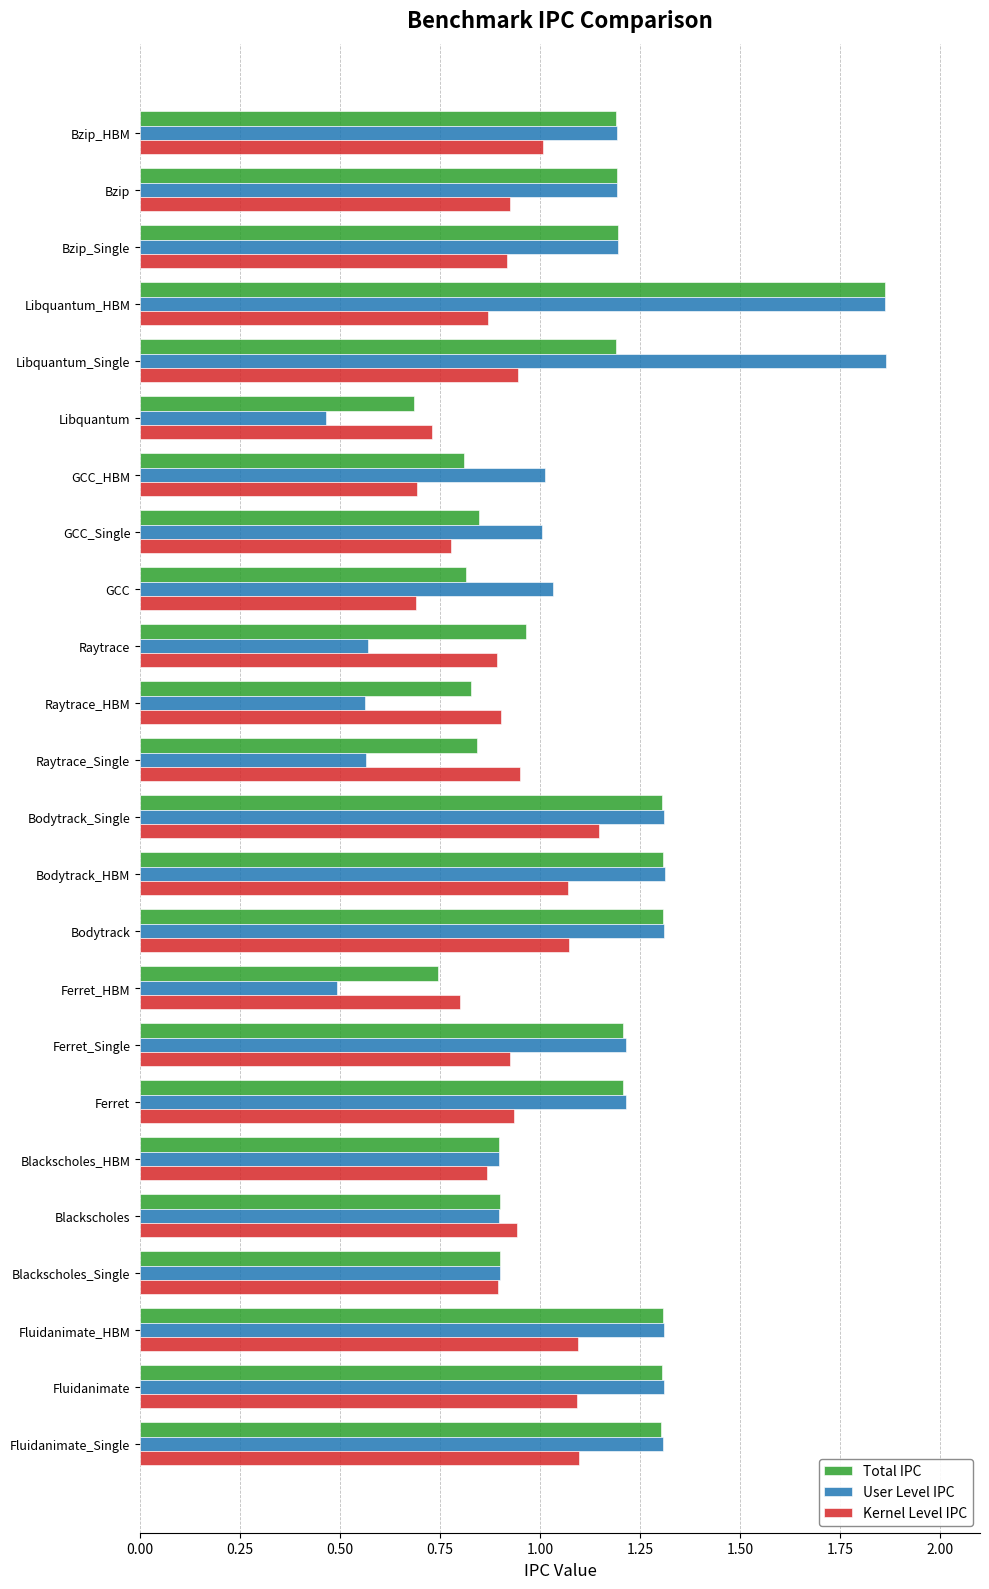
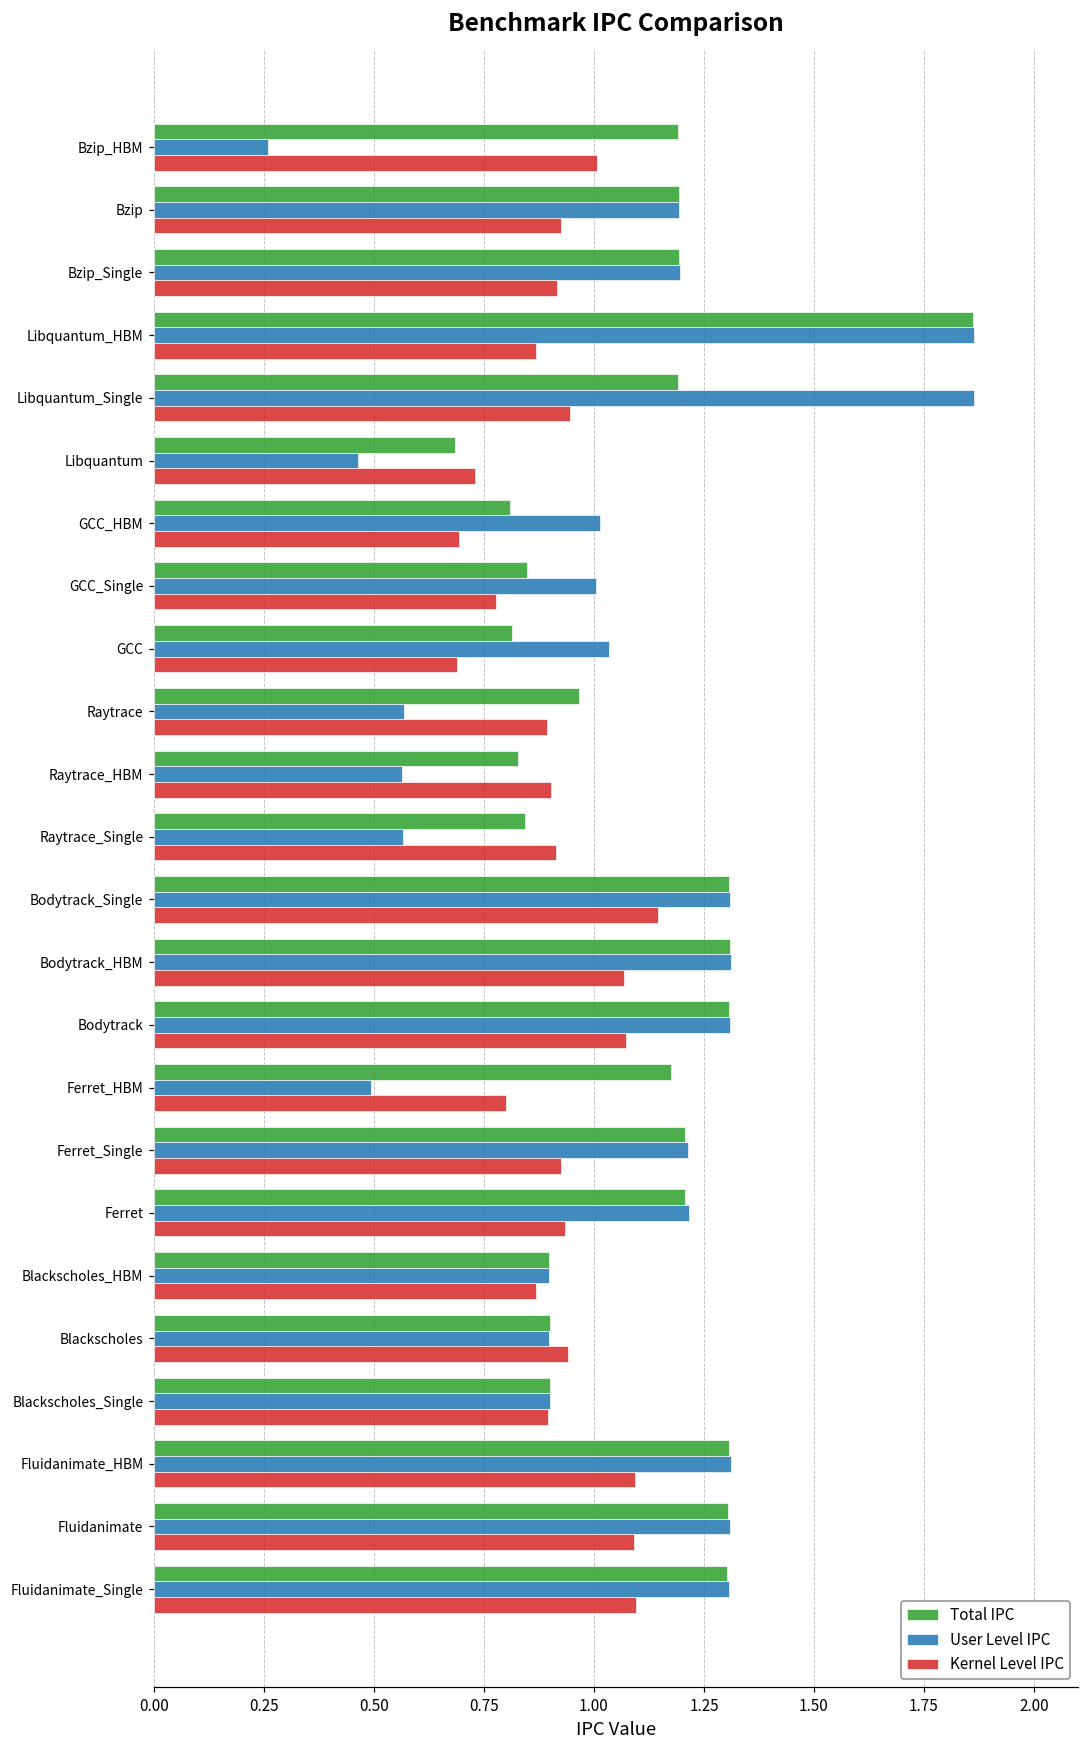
User Level IPC, Bzip_HBM: 1.19 -> 0.26
Kernel Level IPC, Raytrace_Single: 0.95 -> 0.91
Total IPC, Ferret_HBM: 0.75 -> 1.17
